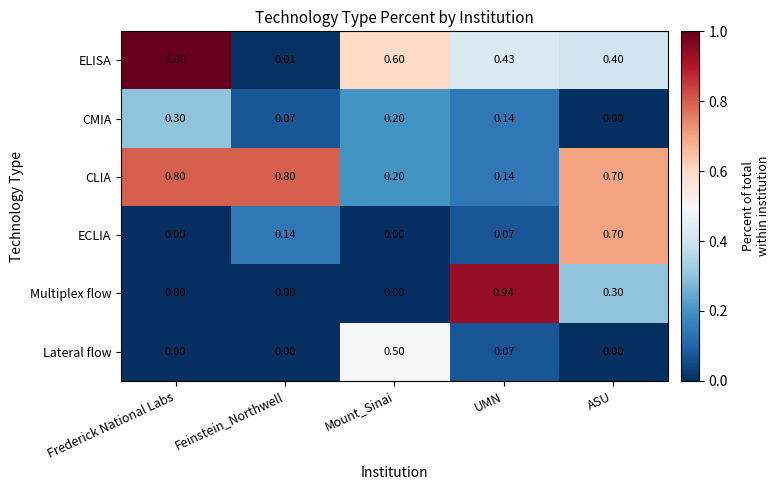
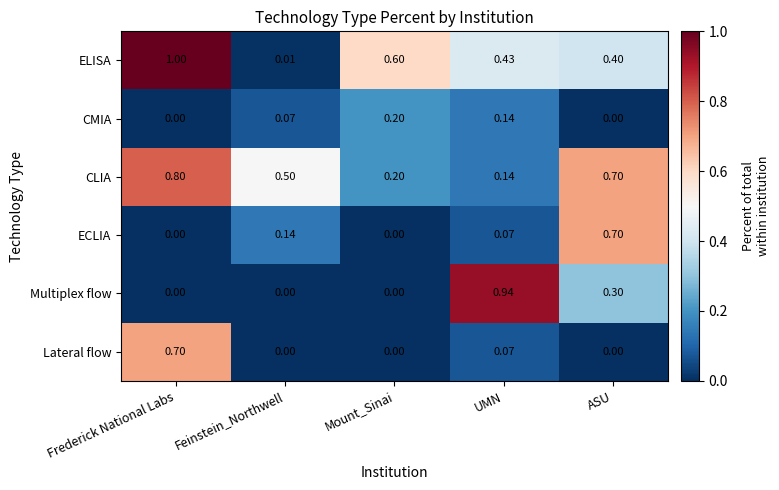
CMIA, Frederick National Labs: 0.30 -> 0.00
CLIA, Feinstein_Northwell: 0.80 -> 0.50
Lateral flow, Frederick National Labs: 0.00 -> 0.70
Lateral flow, Mount_Sinai: 0.50 -> 0.00
